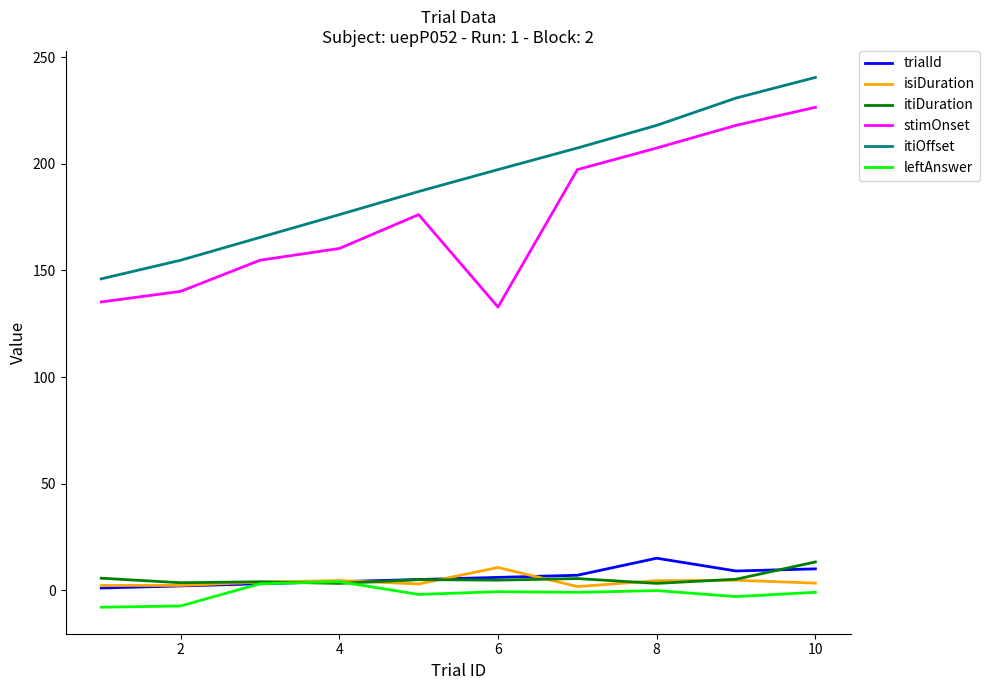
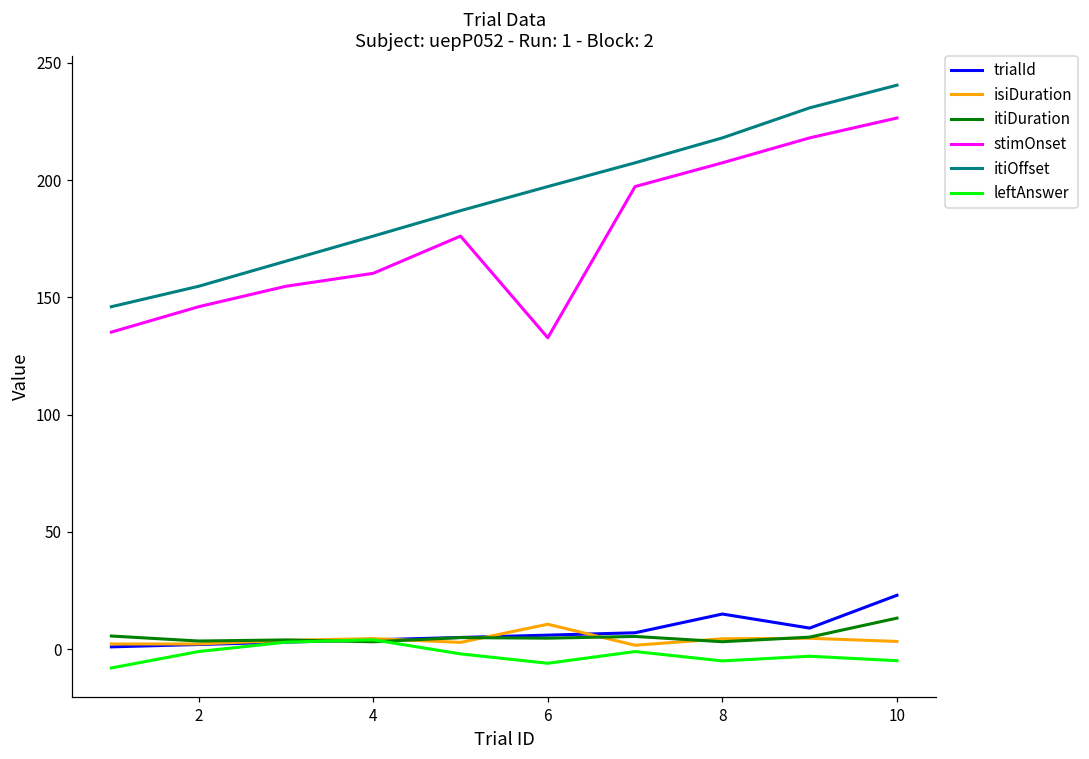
stimOnset, 2: 140 -> 146
leftAnswer, 2: -7 -> -1
leftAnswer, 6: -1 -> -6
leftAnswer, 8: 0 -> -5
trialId, 10: 10 -> 23
leftAnswer, 10: -1 -> -5
